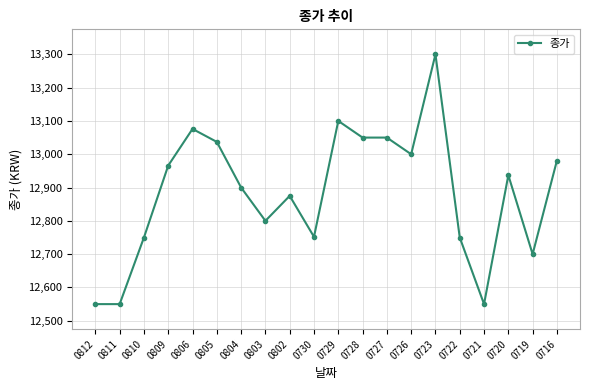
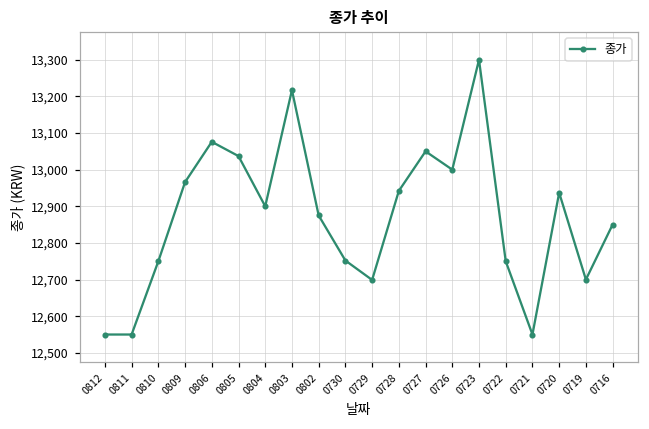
0803: 12,800 -> 13,220
0729: 13,100 -> 12,700
0728: 13,050 -> 12,940
0716: 12,980 -> 12,850
